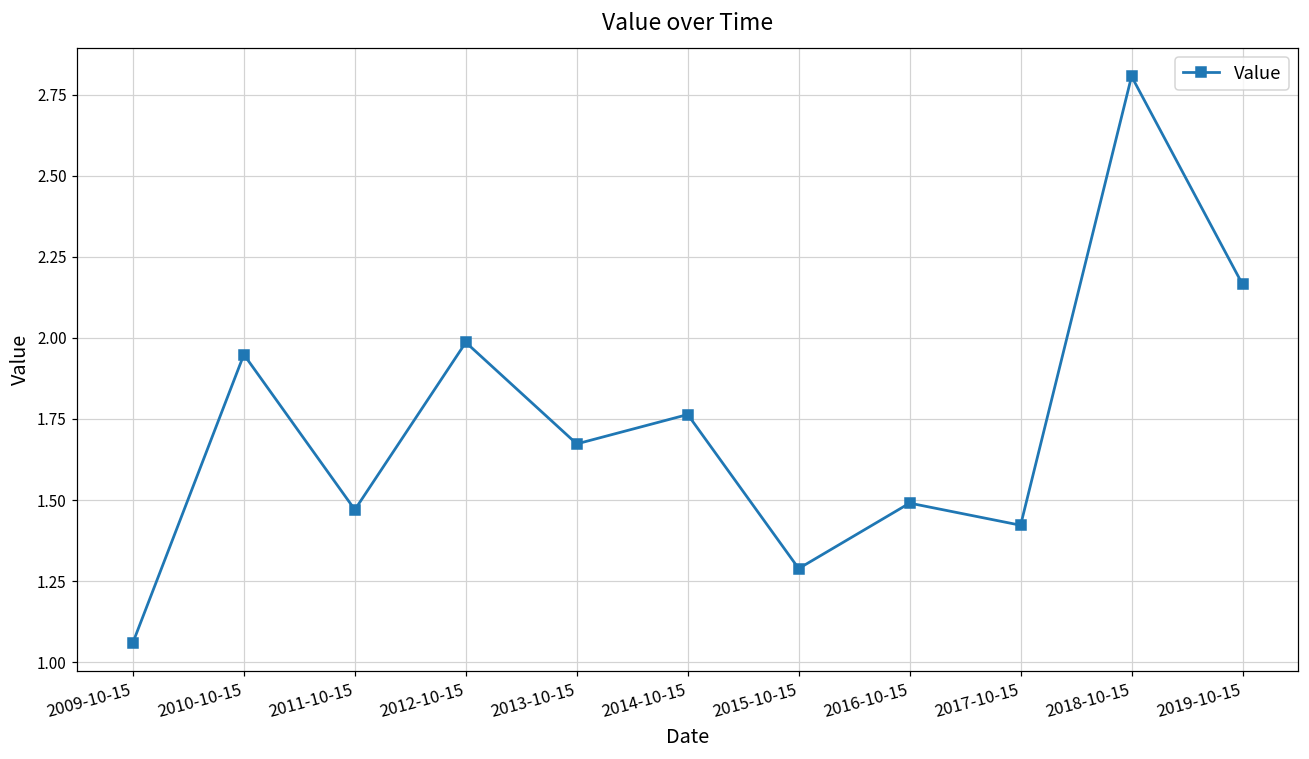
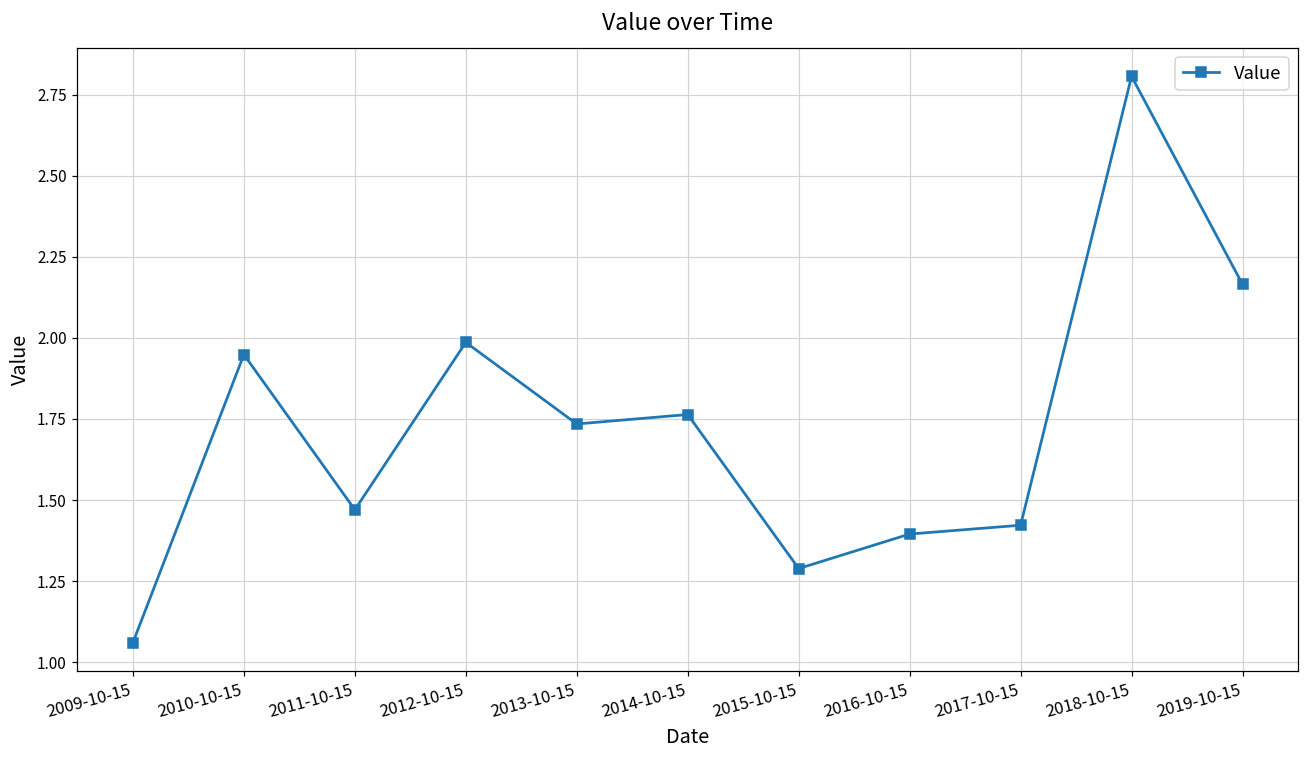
2013-10-15: 1.67 -> 1.73
2016-10-15: 1.49 -> 1.40
